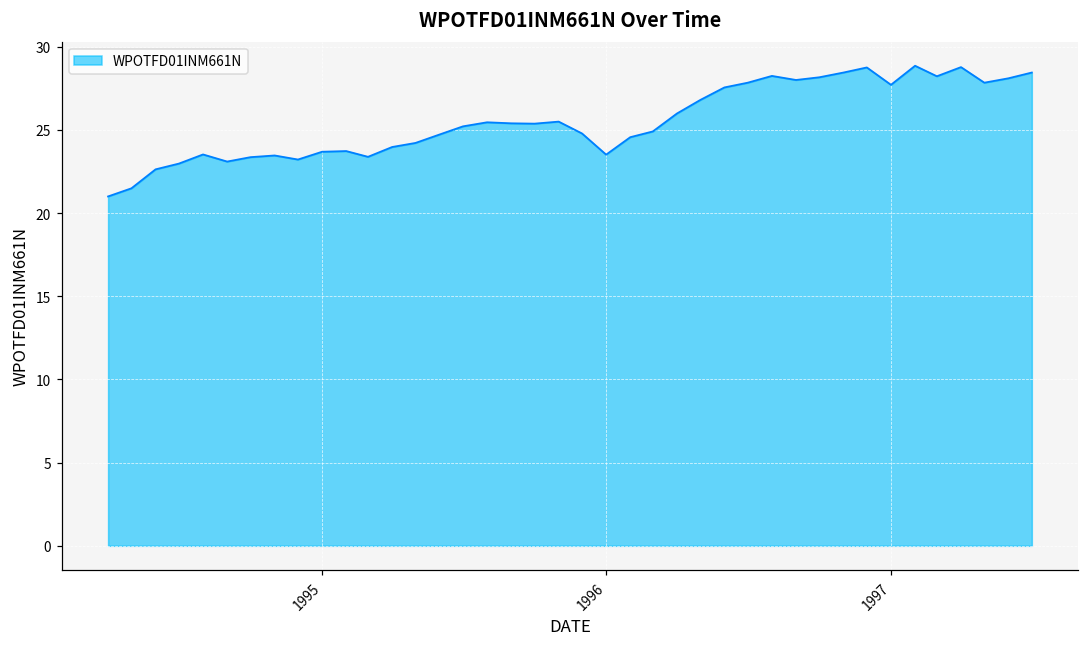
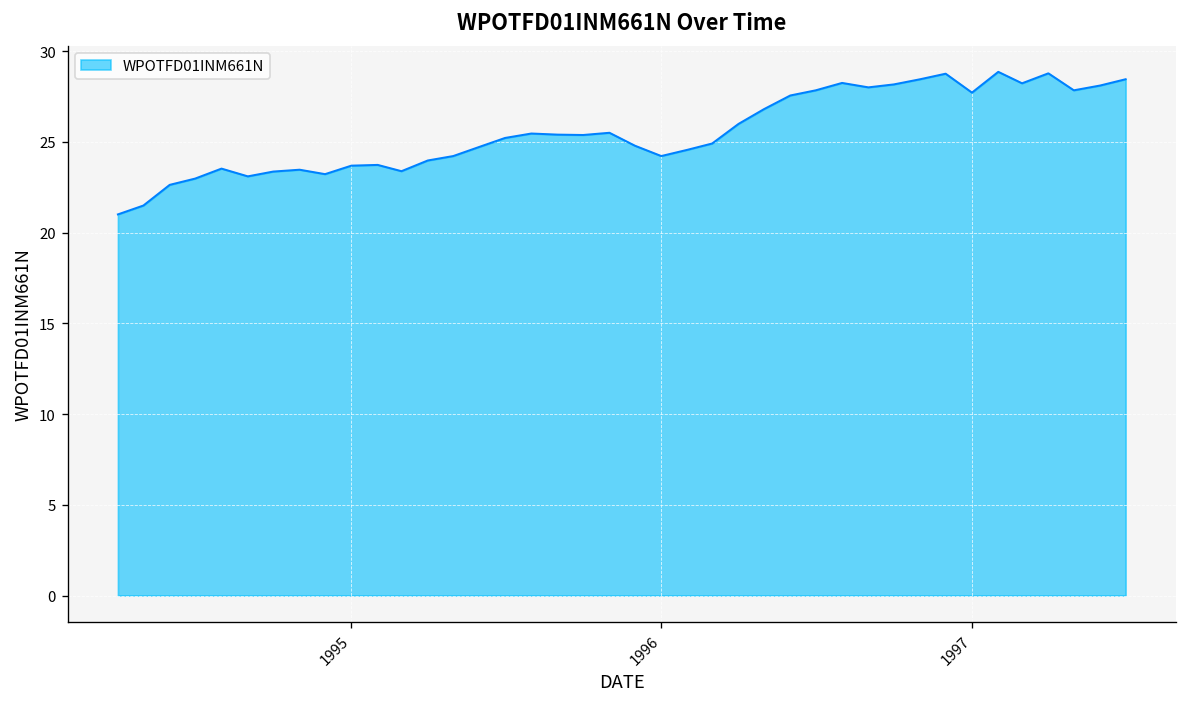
1996: 23.5 -> 24.2
